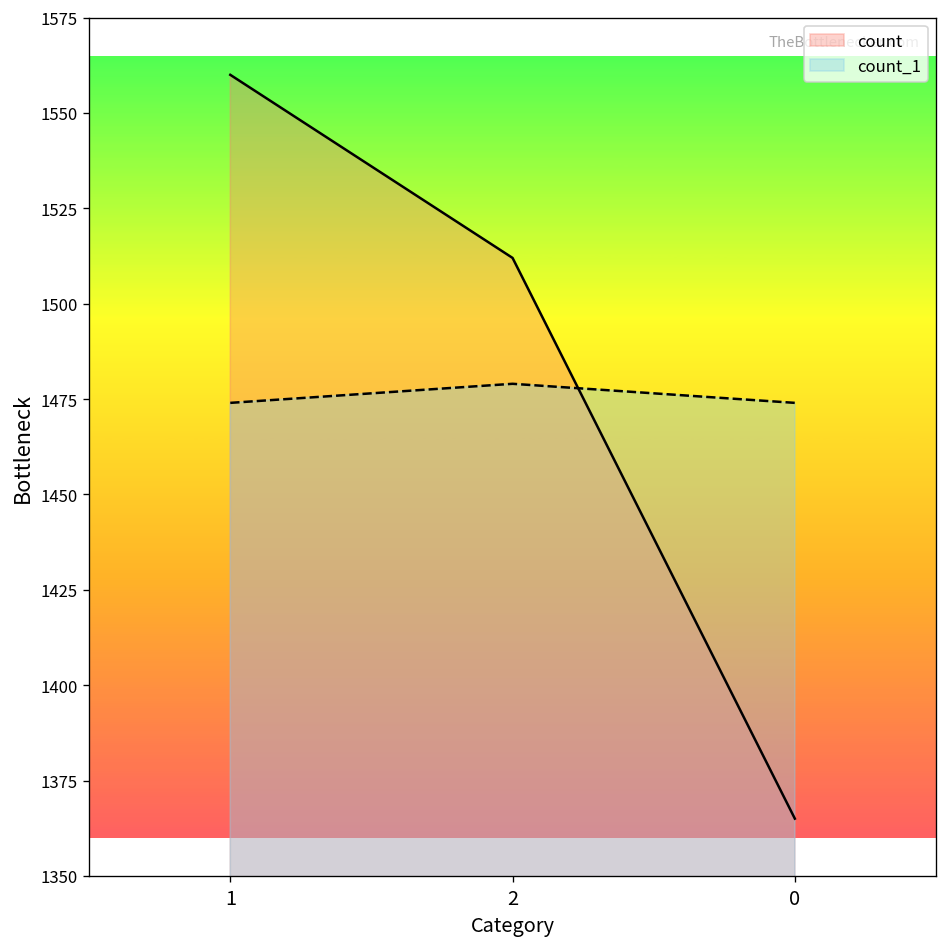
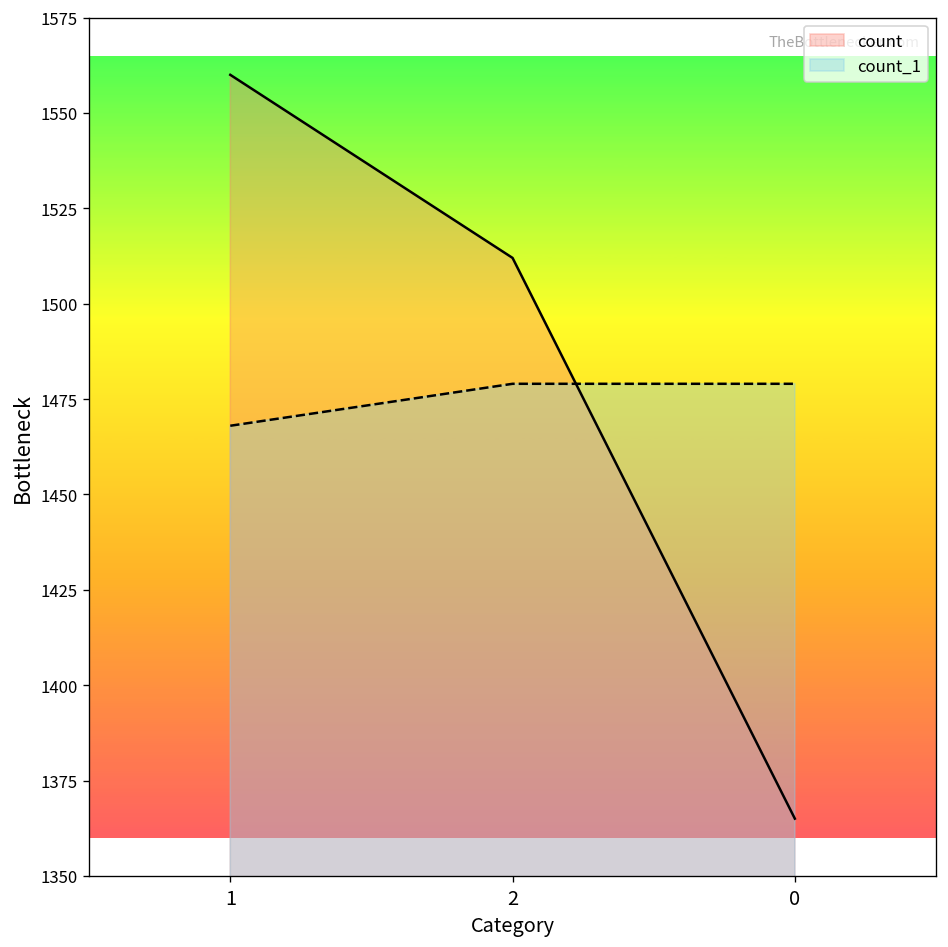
count_1, 1: 1474 -> 1468
count_1, 0: 1474 -> 1479
